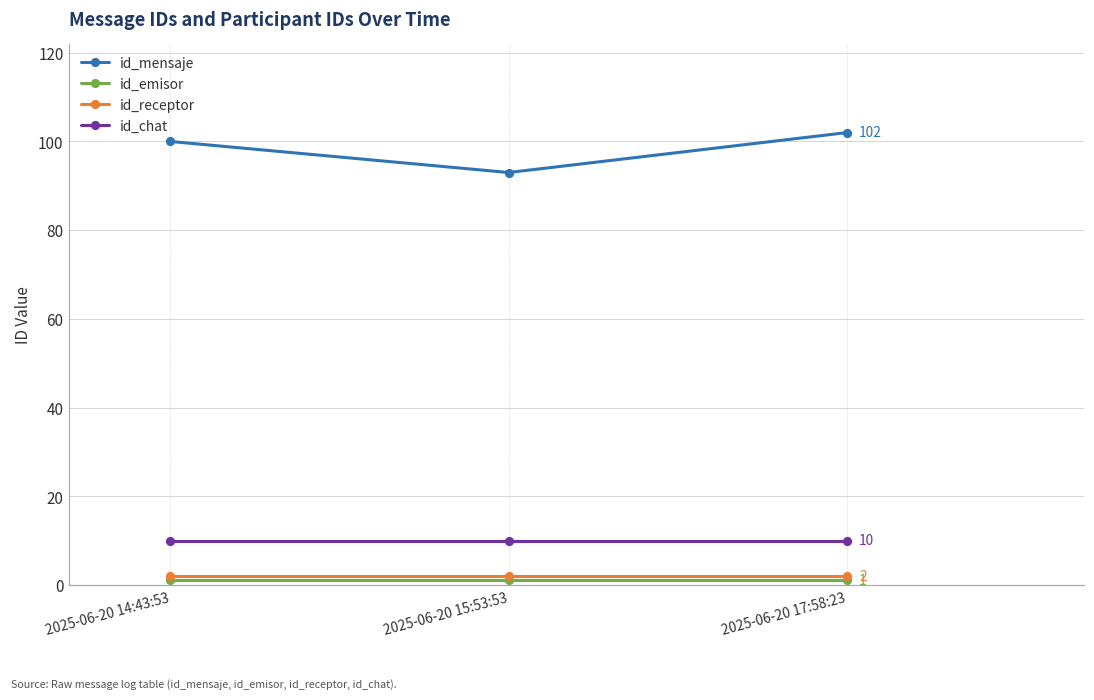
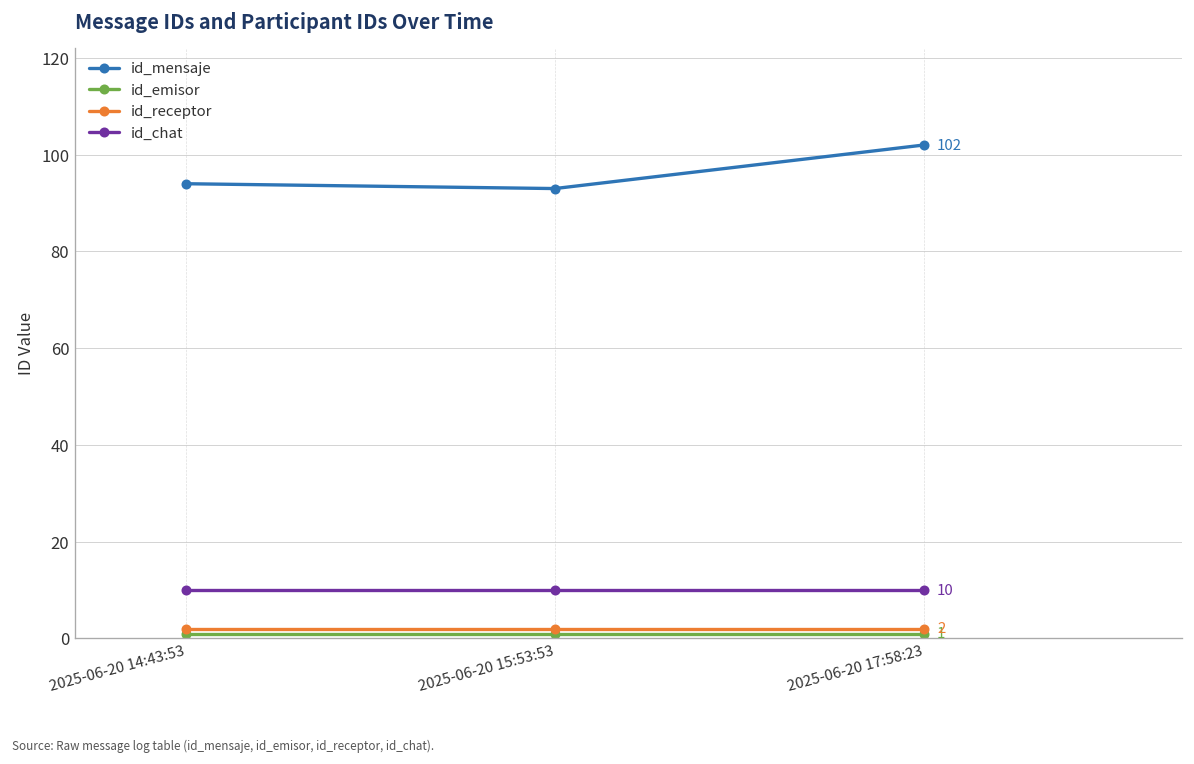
id_mensaje, 2025-06-20 14:43:53: 100 -> 94
